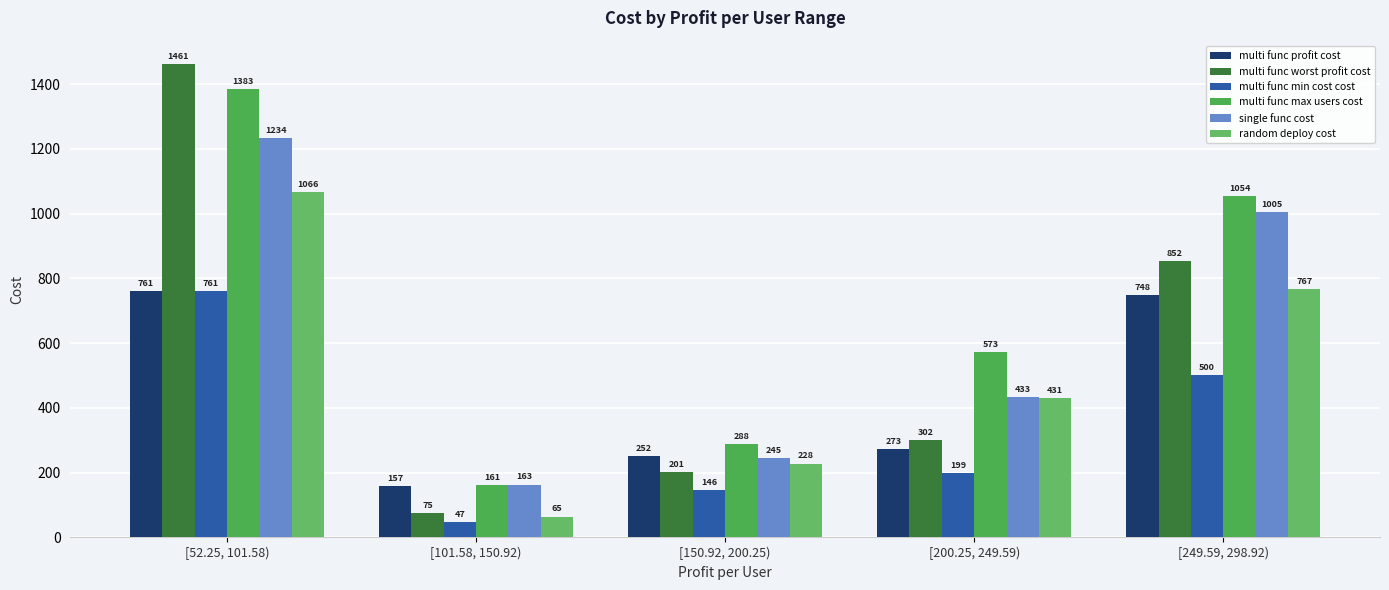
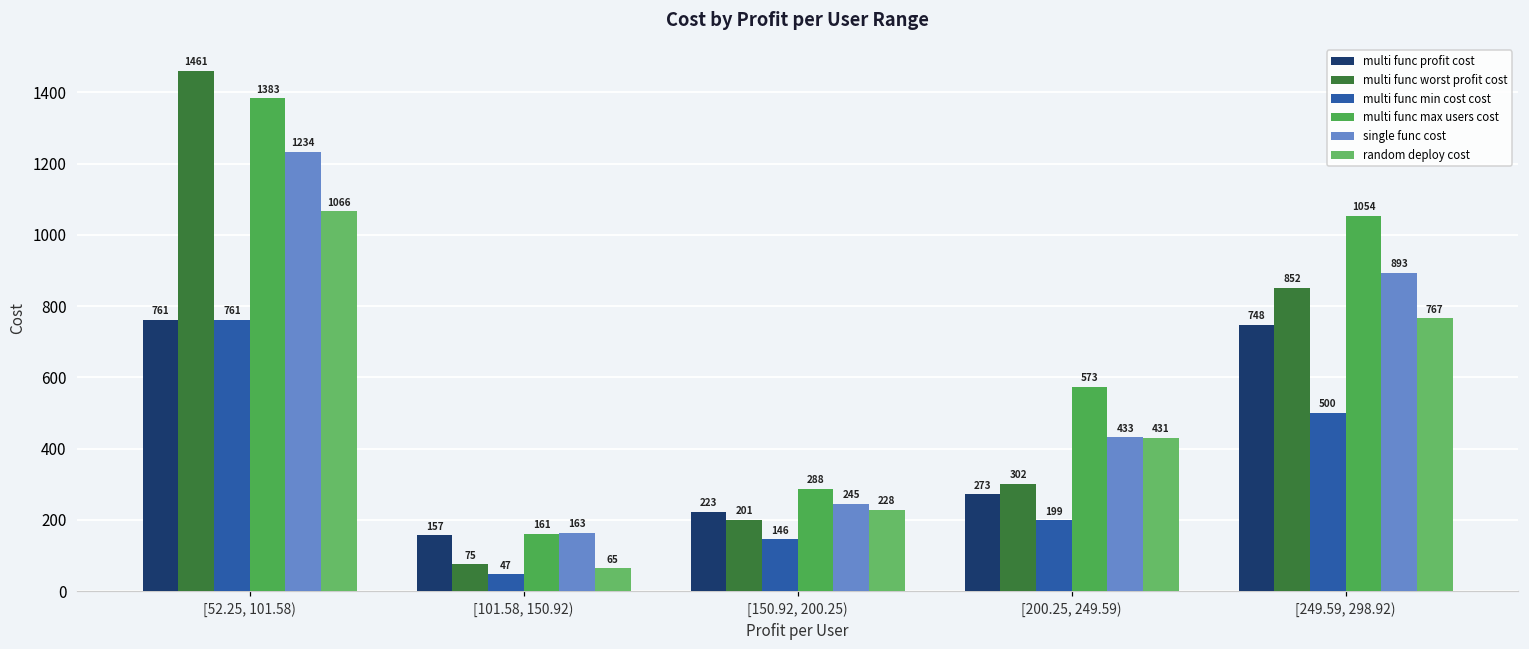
multi func profit cost, [150.92, 200.25): 252 -> 223
single func cost, [249.59, 298.92): 1005 -> 893
